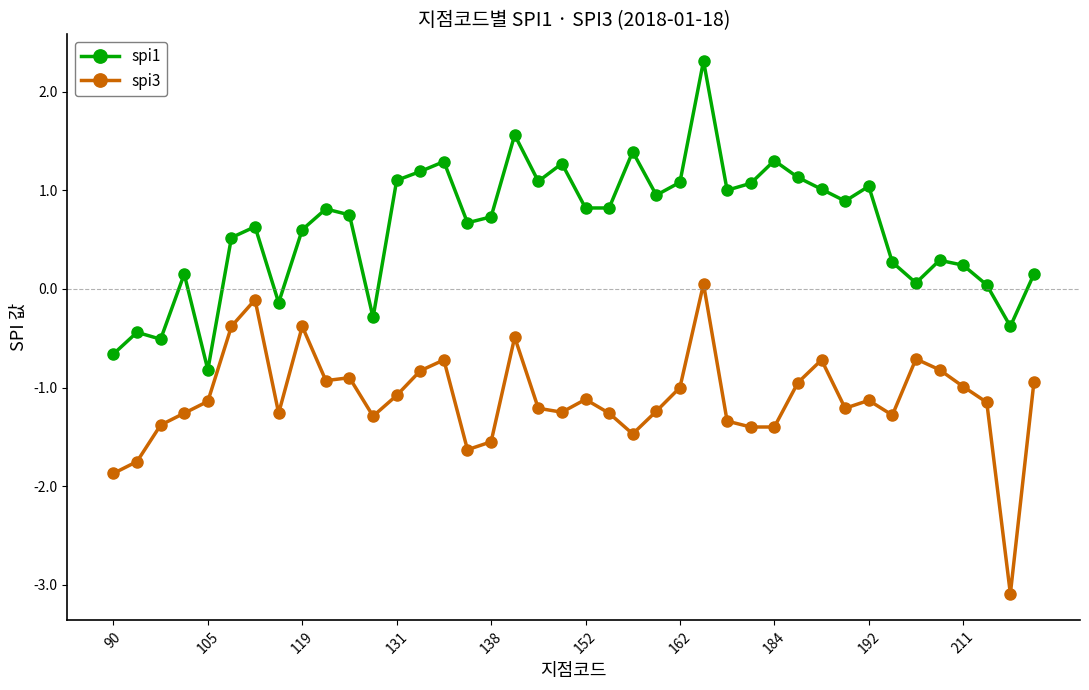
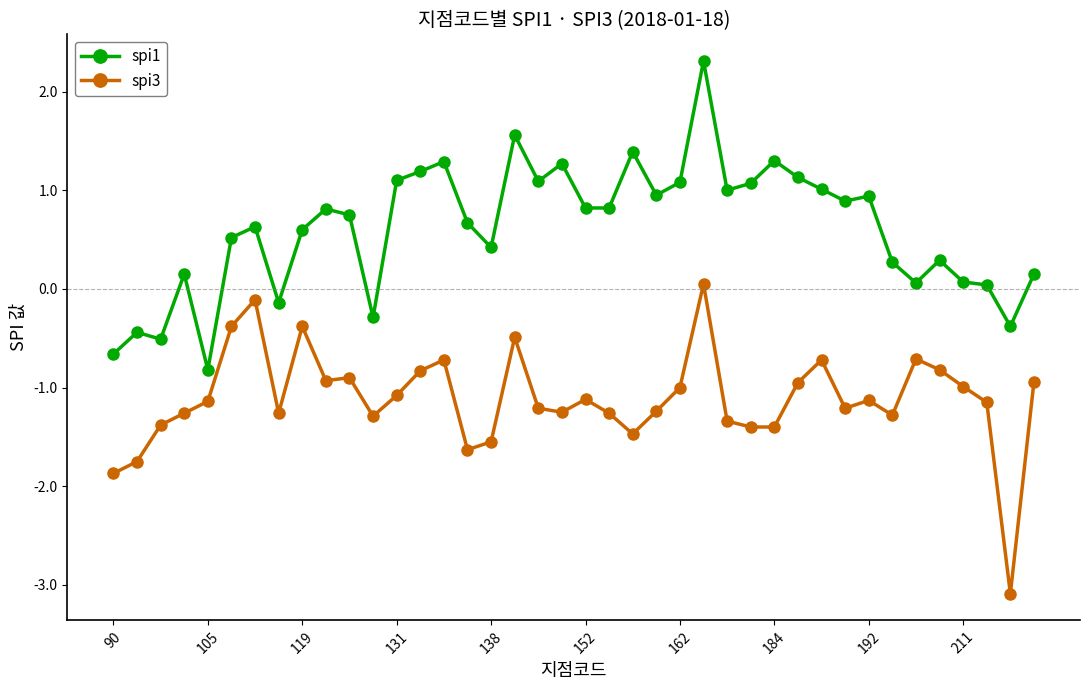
spi1, 138: 0.7 -> 0.4
spi1, 192: 1.0 -> 0.9
spi1, 211: 0.2 -> 0.1
